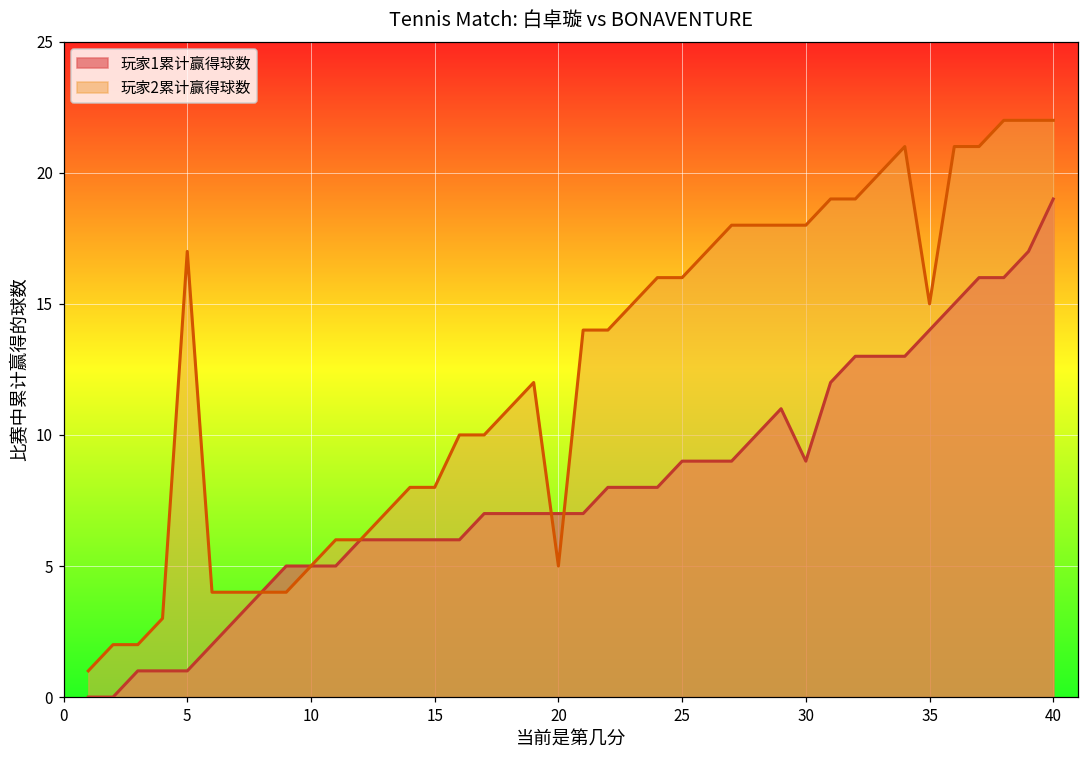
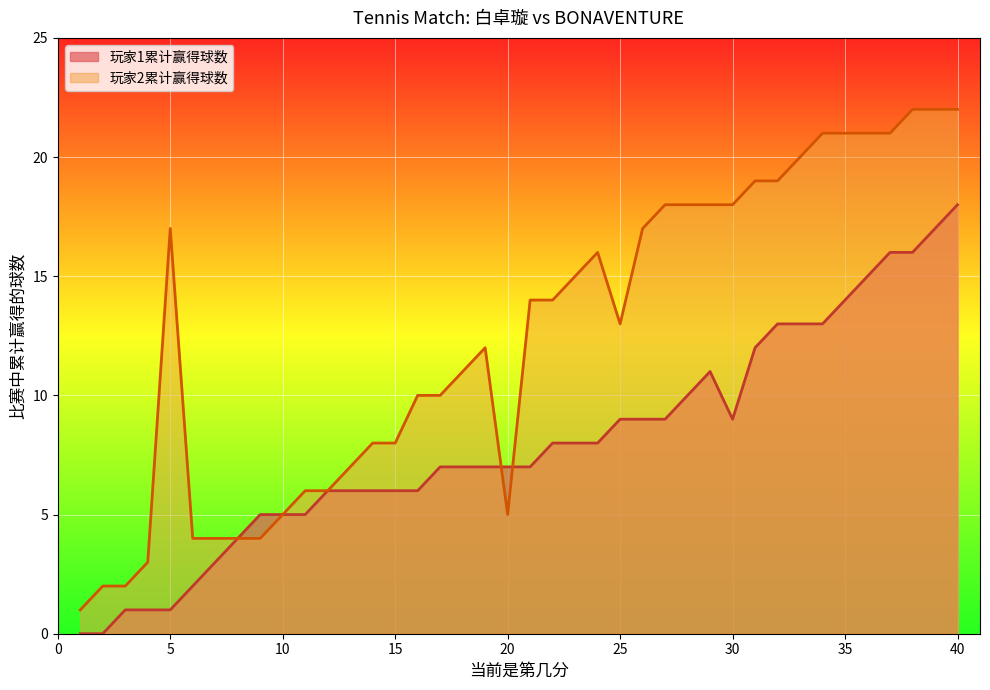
玩家2累计赢得球数, 25: 16 -> 13
玩家2累计赢得球数, 35: 15 -> 21
玩家1累计赢得球数, 40: 19 -> 18
